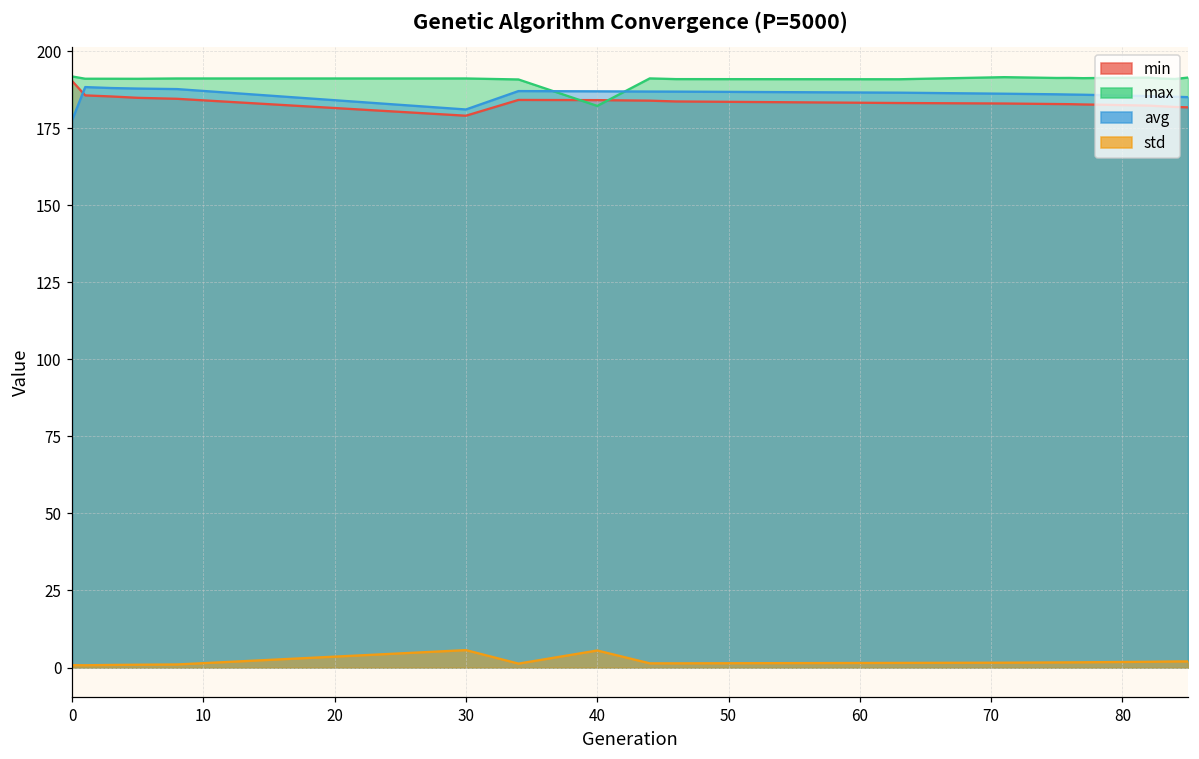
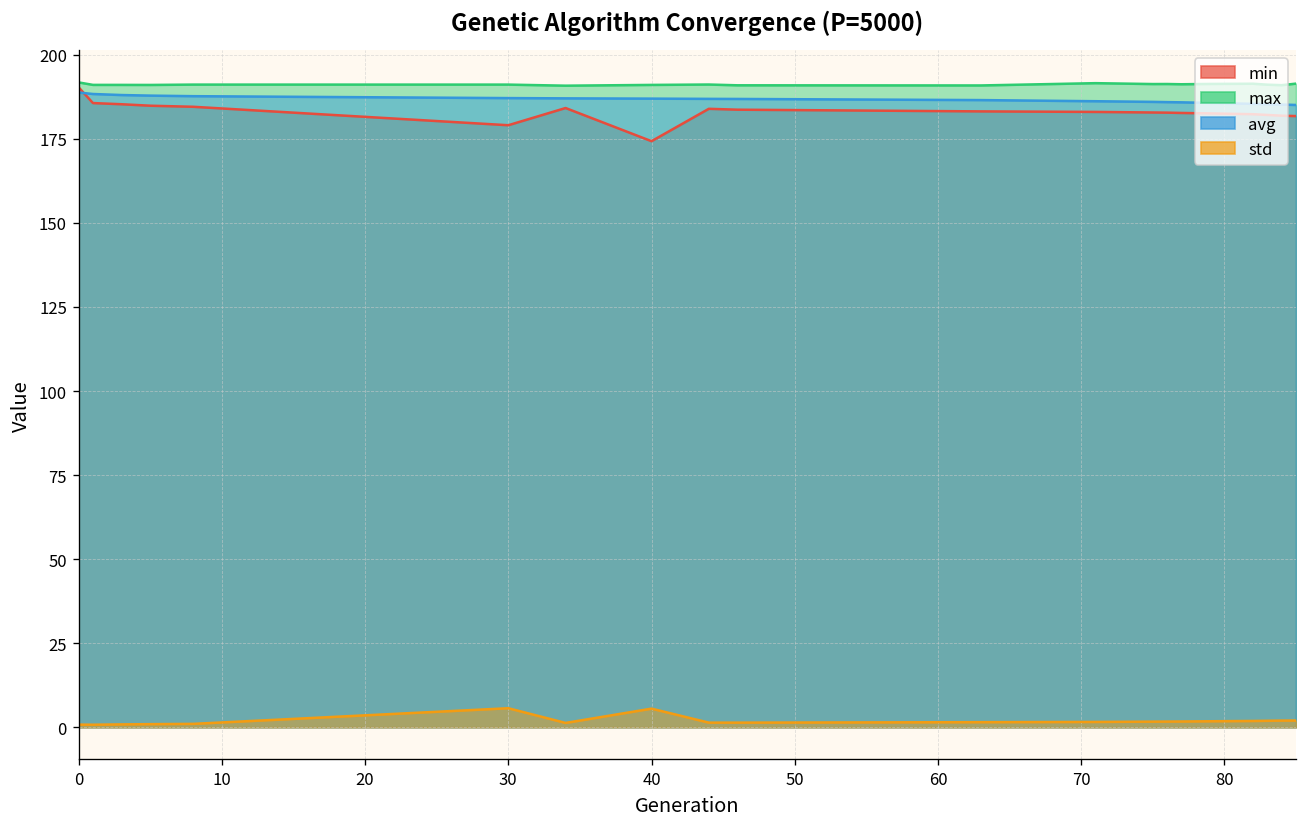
avg, 0: 178 -> 189
avg, 30: 181 -> 187
min, 40: 184 -> 174
max, 40: 182 -> 191
